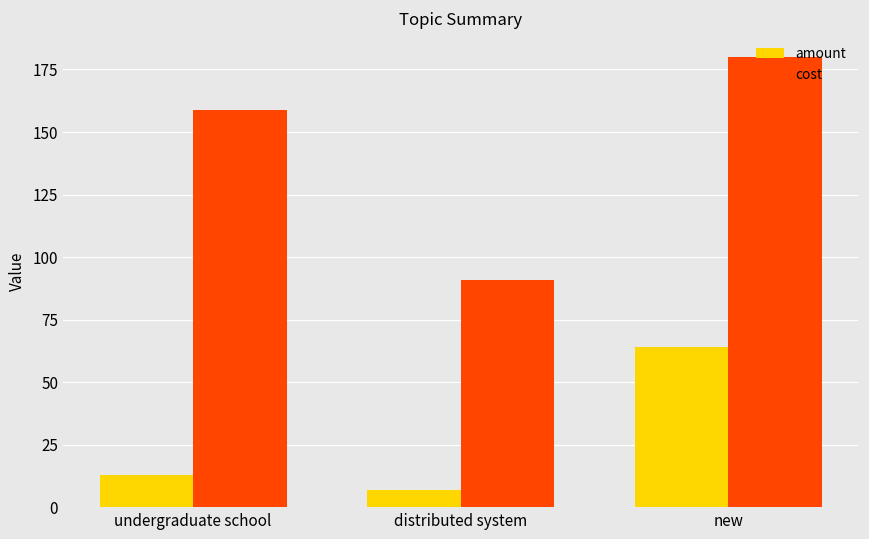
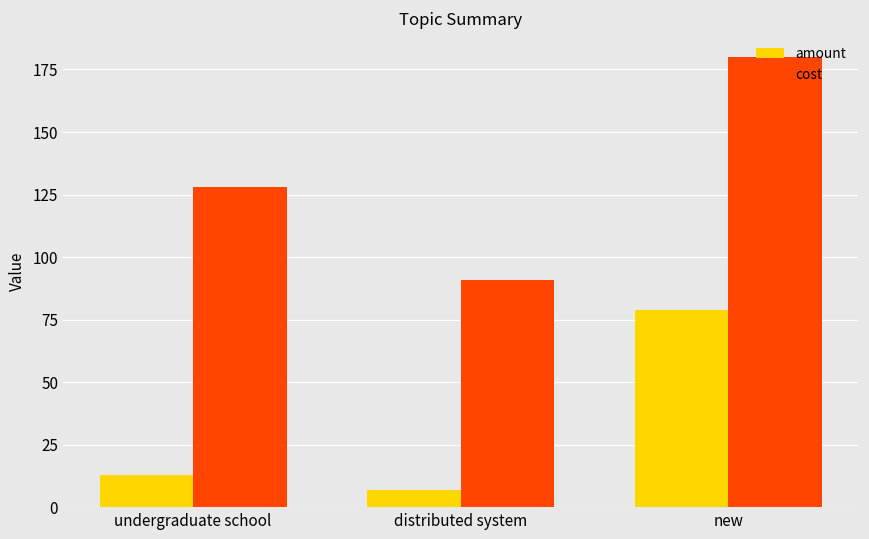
cost, undergraduate school: 159 -> 128
amount, new: 64 -> 79
